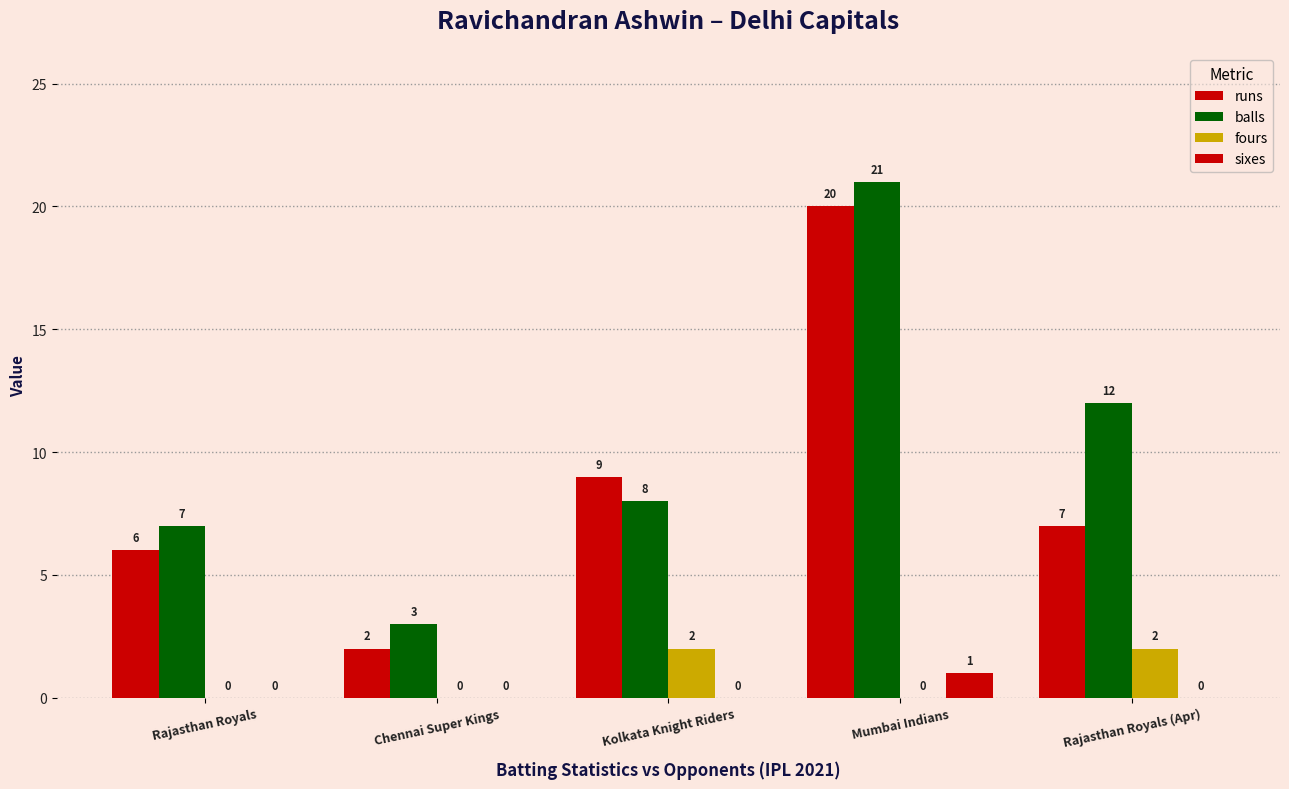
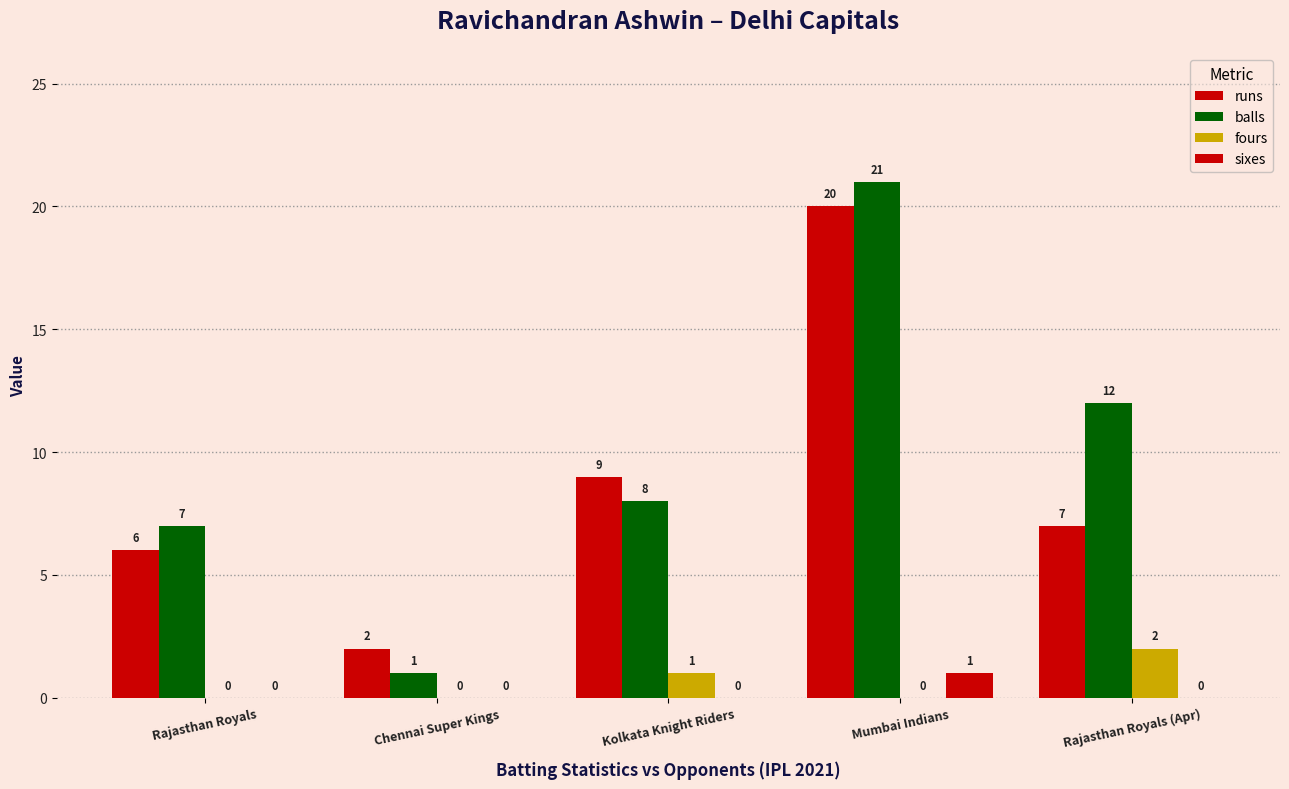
balls, Chennai Super Kings: 3 -> 1
fours, Kolkata Knight Riders: 2 -> 1
